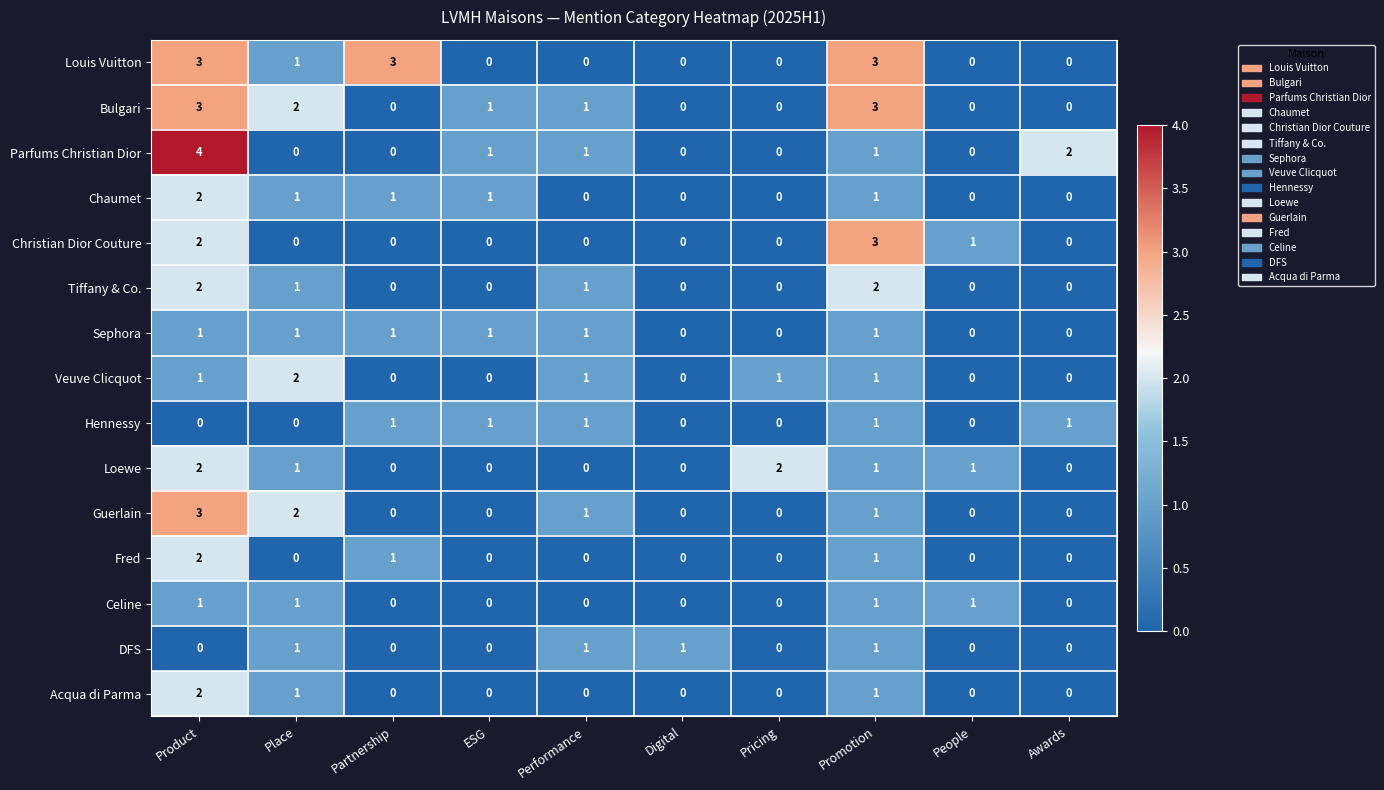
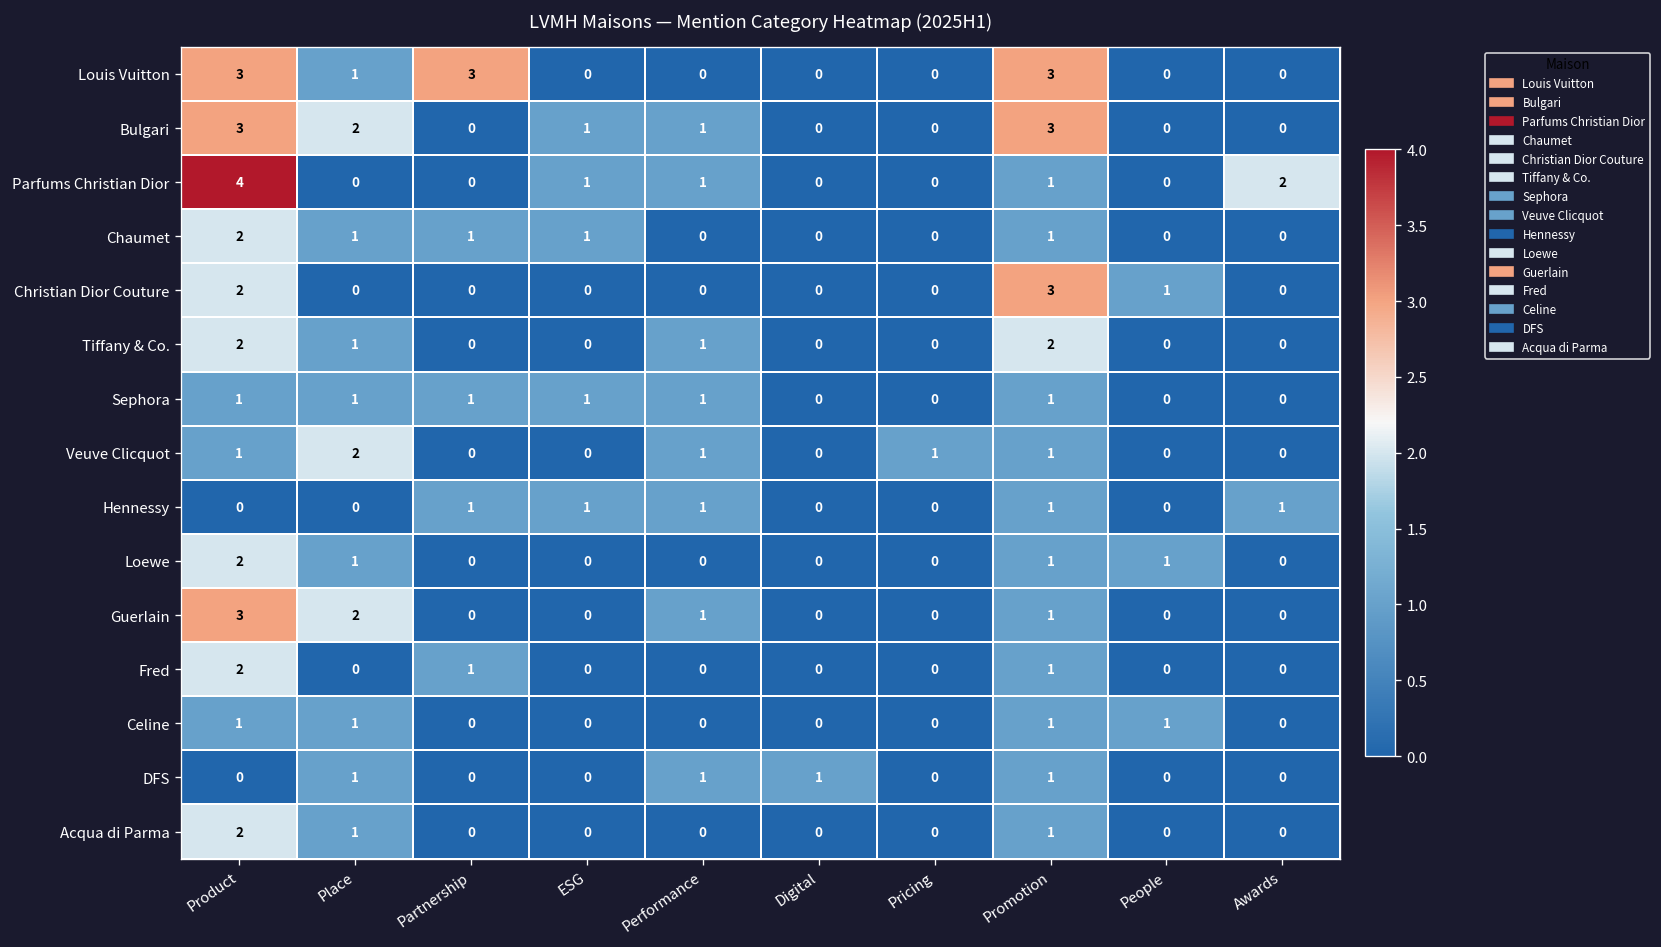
Loewe, Pricing: 2 -> 0
